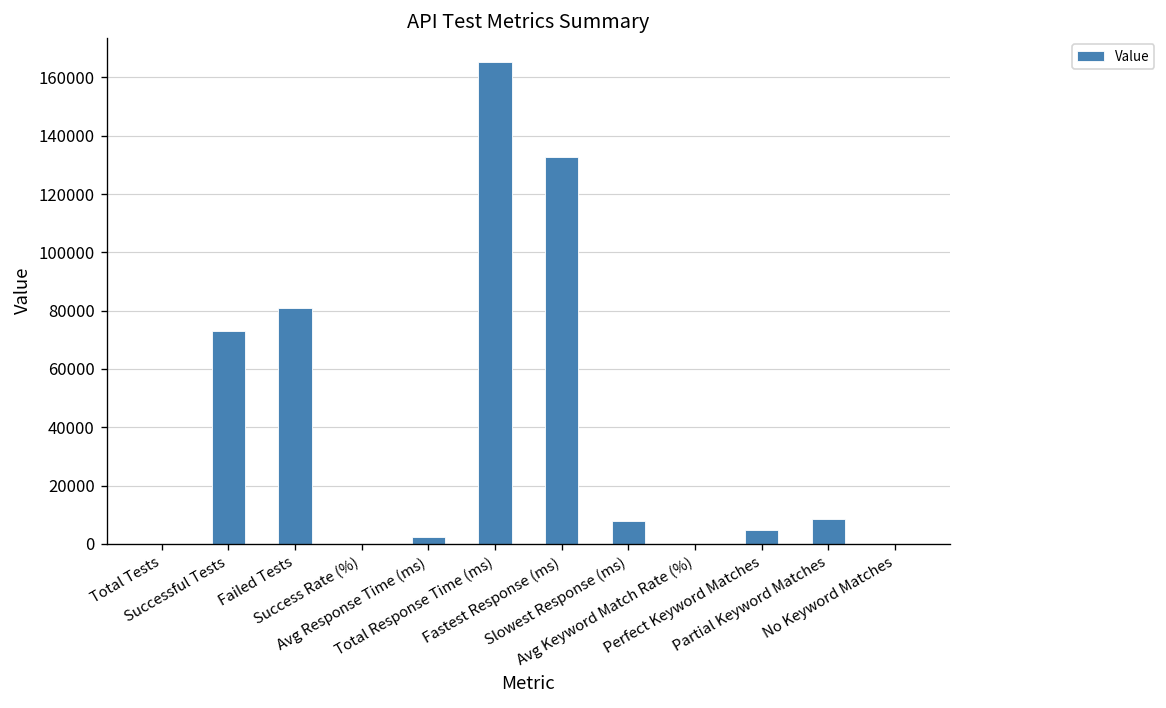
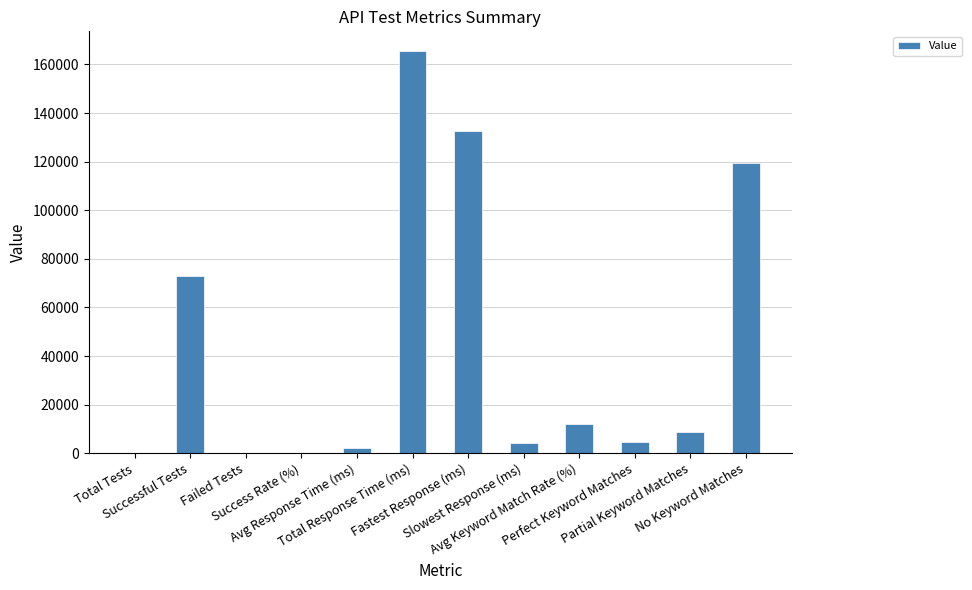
Failed Tests: 81000 -> 0
Slowest Response (ms): 8000 -> 4000
Avg Keyword Match Rate (%): 0 -> 12000
No Keyword Matches: 0 -> 120000
